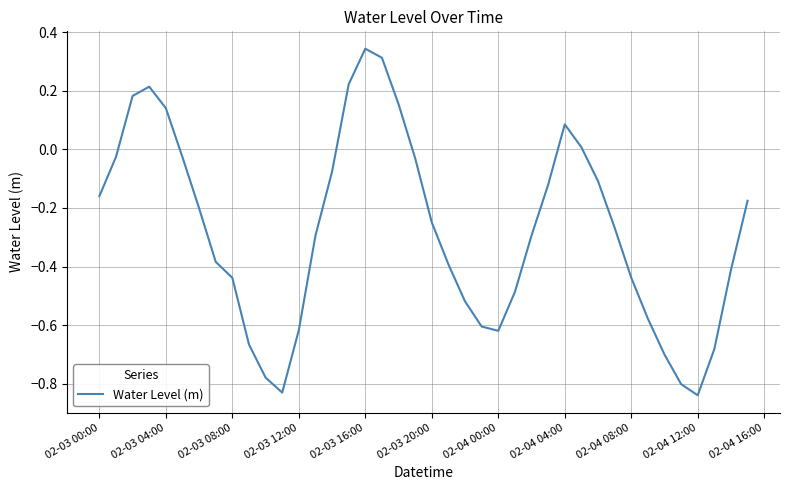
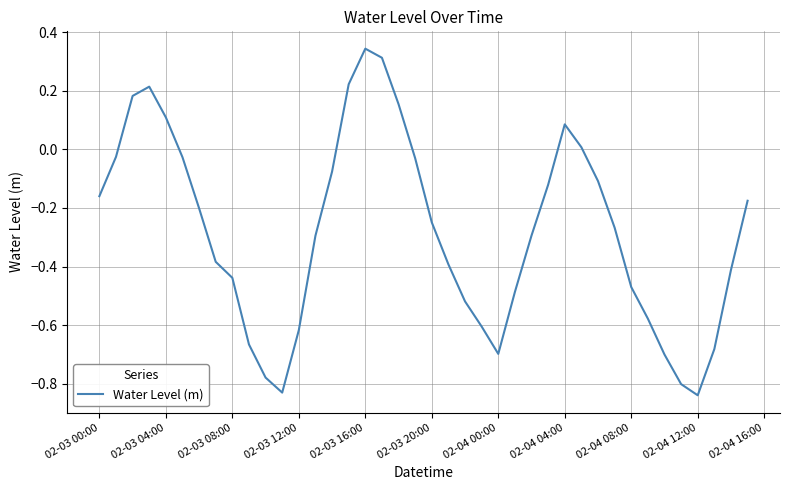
02-03 04:00: 0.14 -> 0.11
02-04 00:00: -0.62 -> -0.70
02-04 08:00: -0.44 -> -0.47
